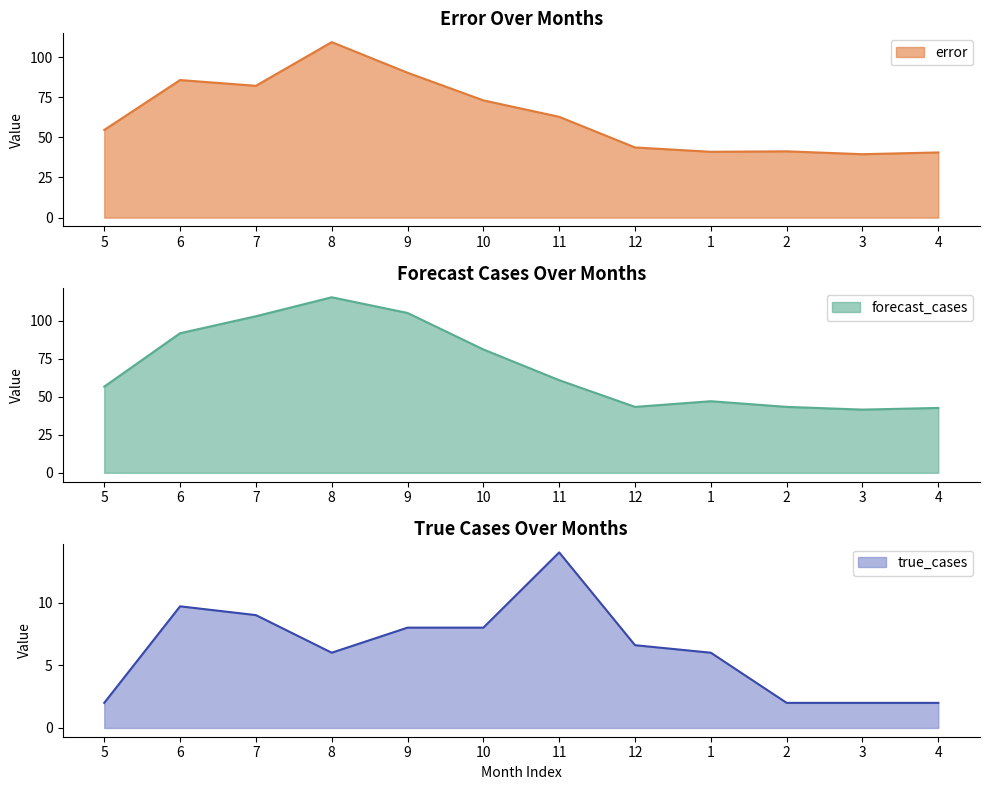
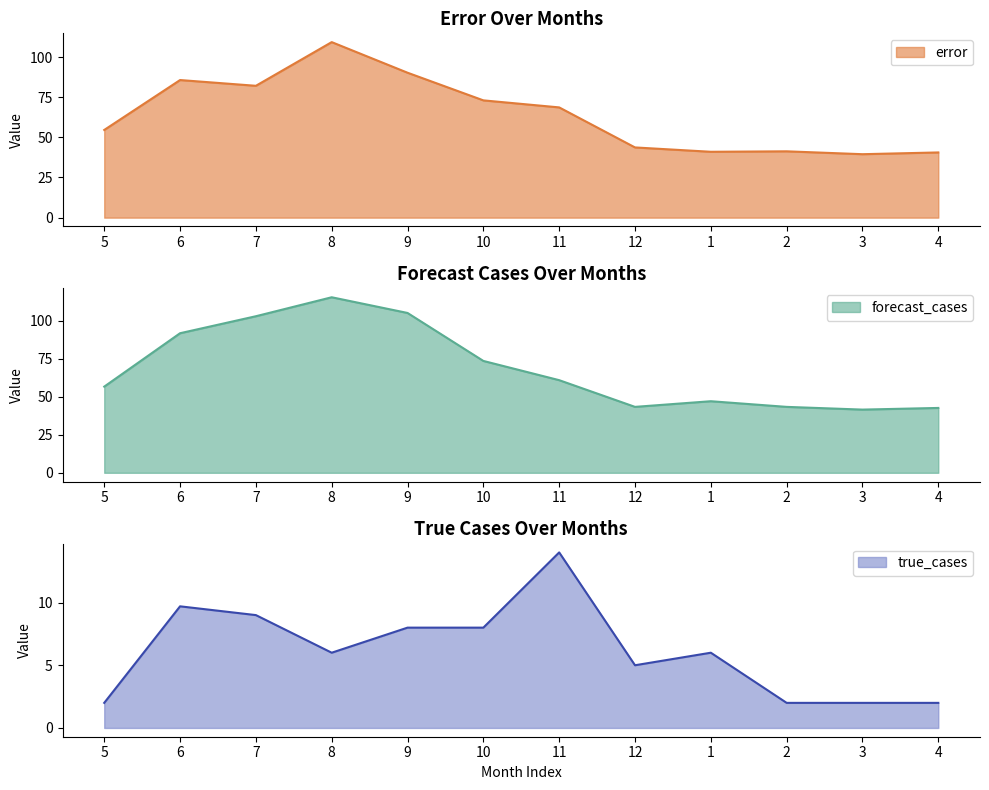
Error Over Months, 11: 63 -> 69
Forecast Cases Over Months, 10: 81 -> 73
True Cases Over Months, 12: 6.6 -> 5.0
